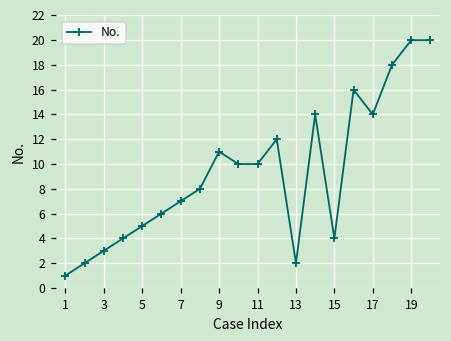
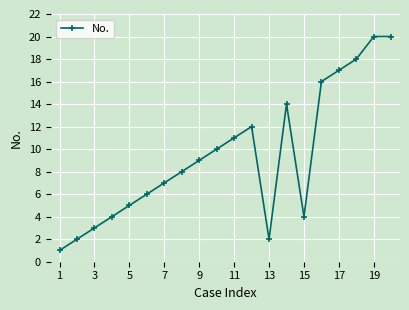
9: 11 -> 9
11: 10 -> 11
17: 14 -> 17
